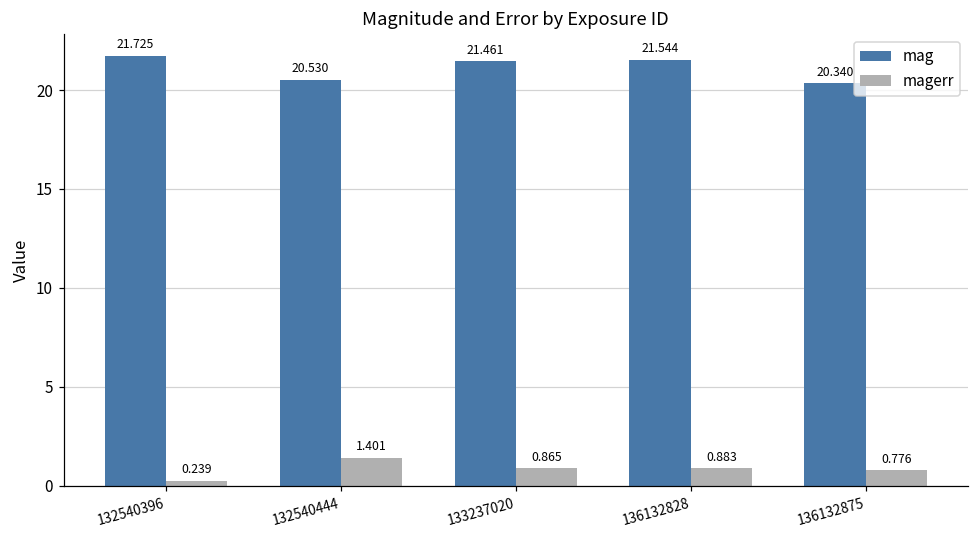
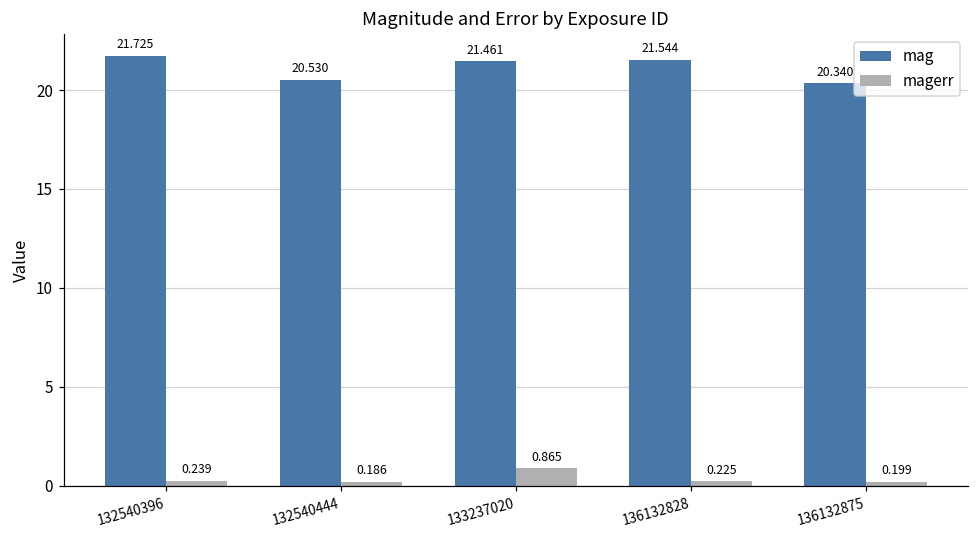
magerr, 132540444: 1.401 -> 0.186
magerr, 136132828: 0.883 -> 0.225
magerr, 136132875: 0.776 -> 0.199
